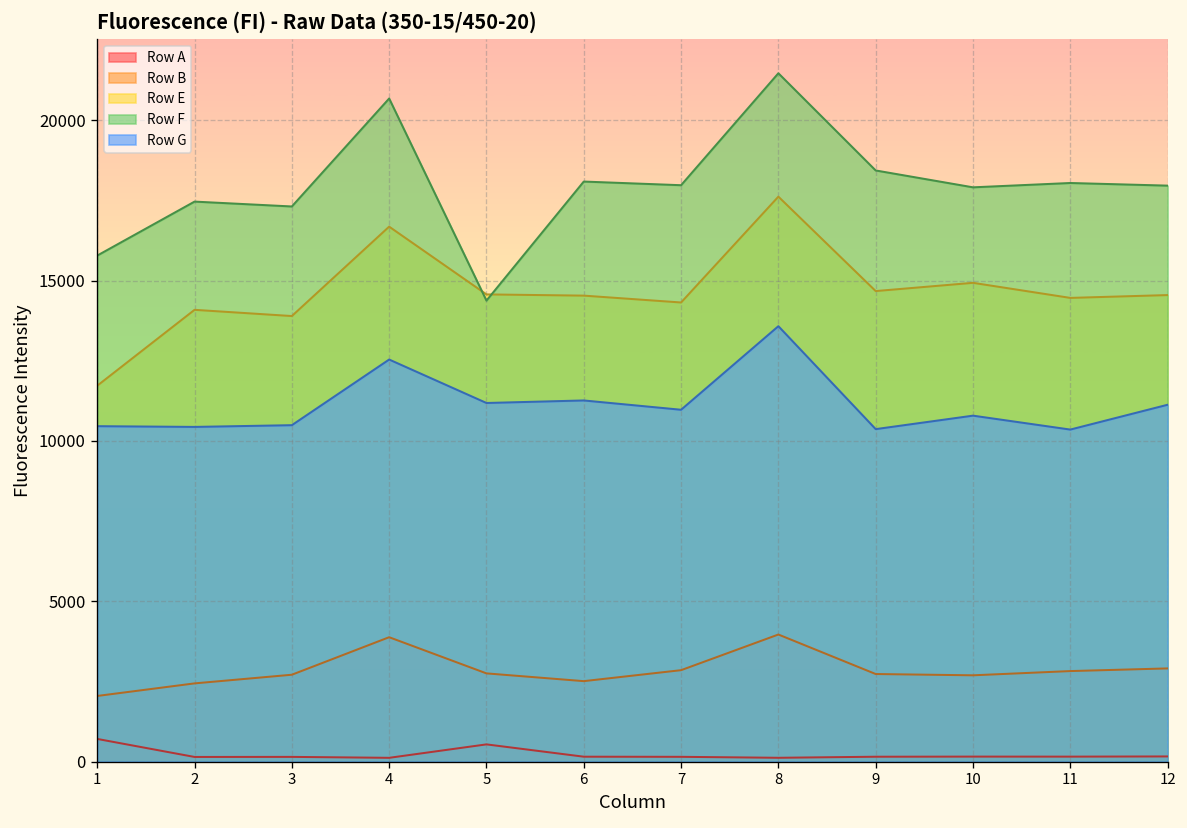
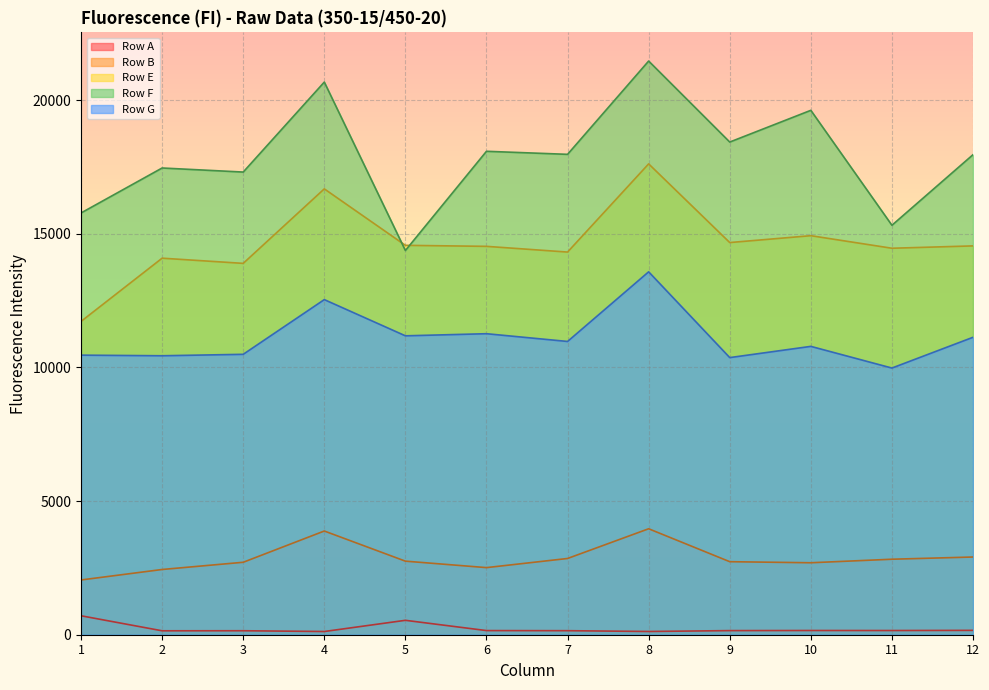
Row F, 10: 17900 -> 19600
Row F, 11: 18000 -> 15300
Row G, 11: 10400 -> 10000
